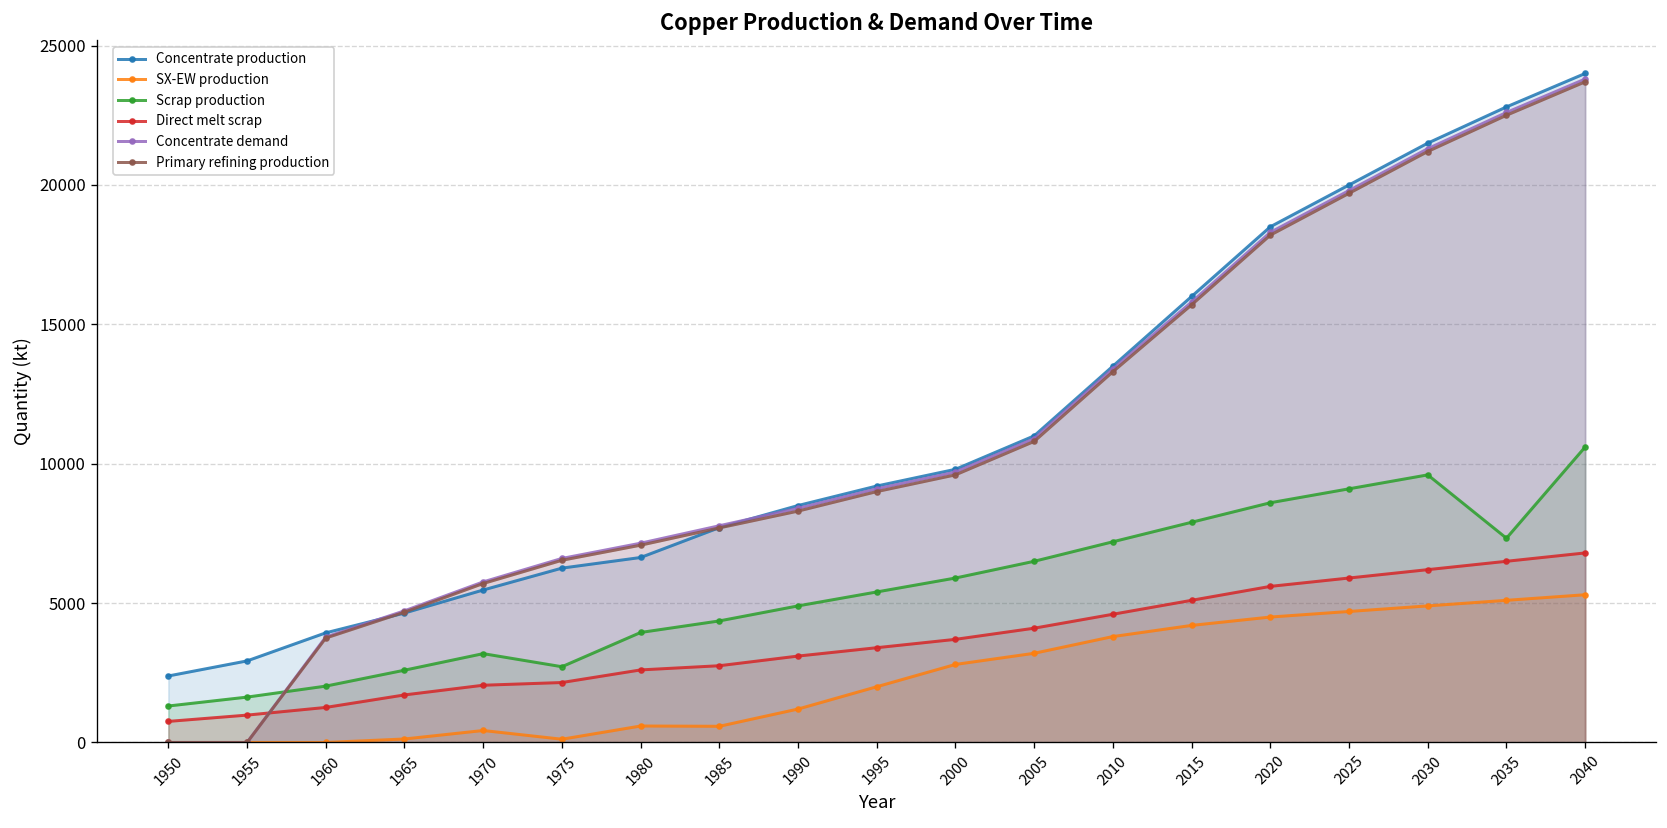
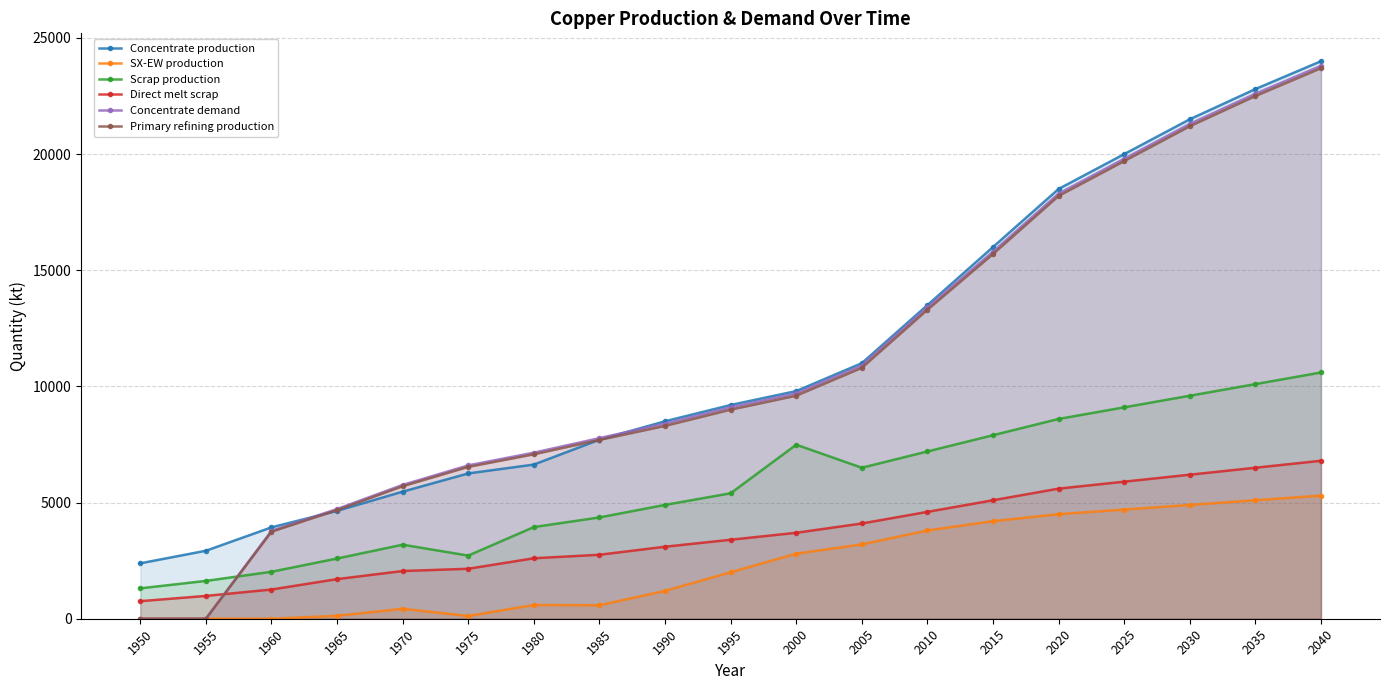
Scrap production, 2000: 5900 -> 7500
Scrap production, 2035: 7300 -> 10100
